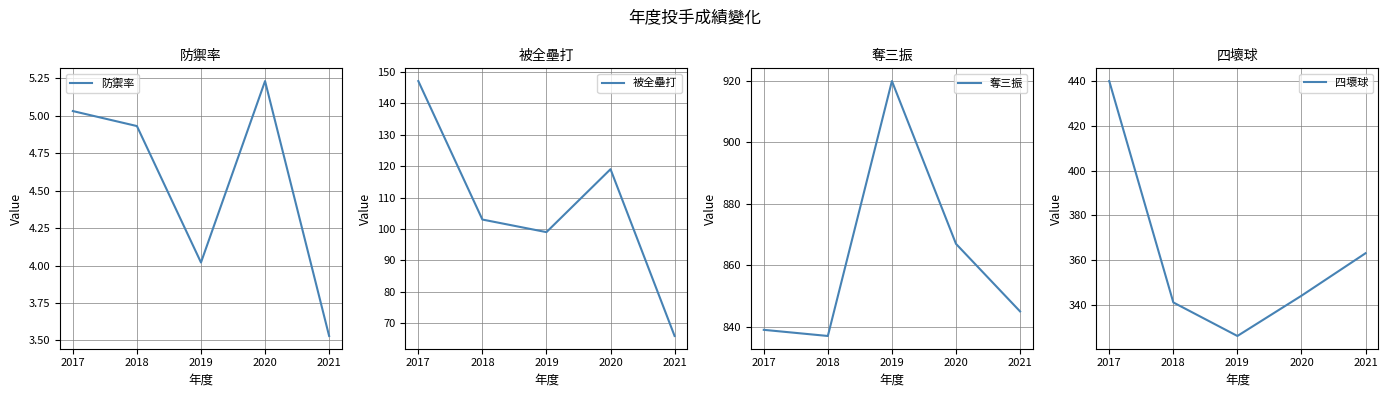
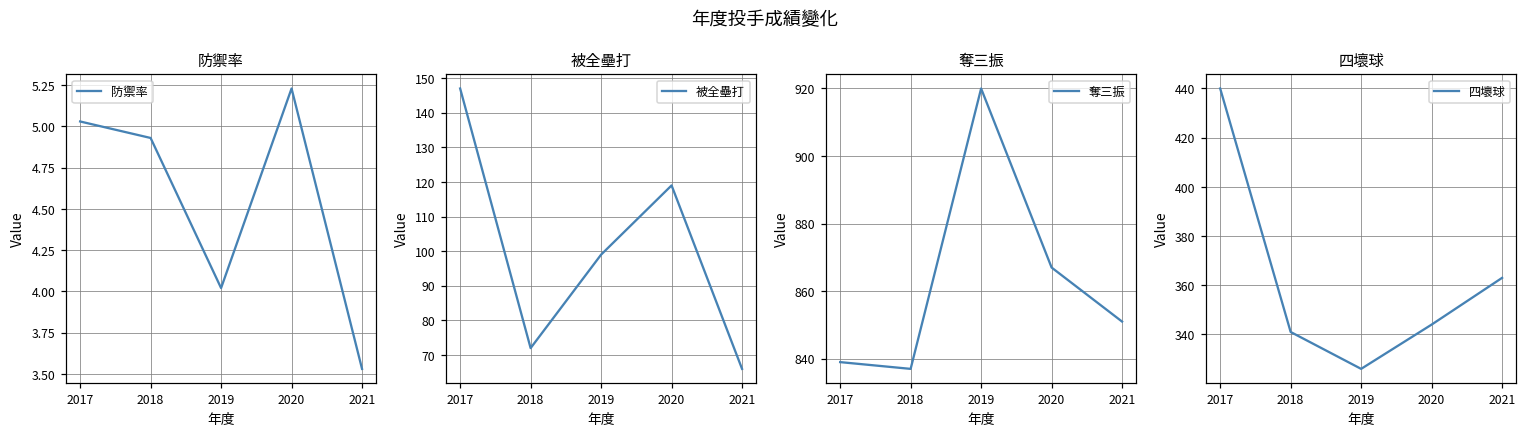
被全壘打, 2018: 103 -> 72
奪三振, 2021: 845 -> 851
